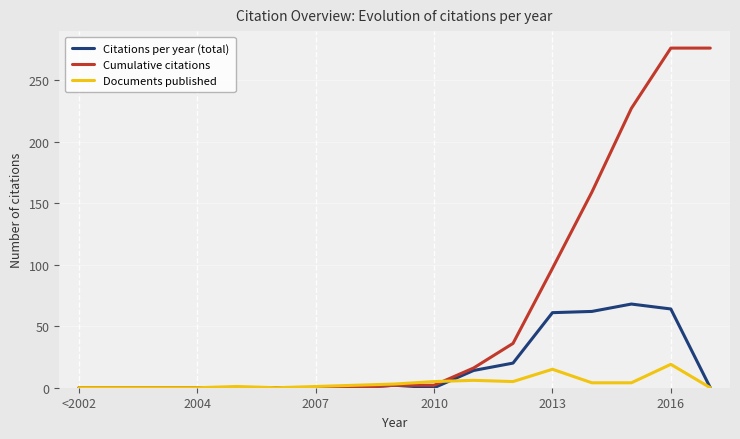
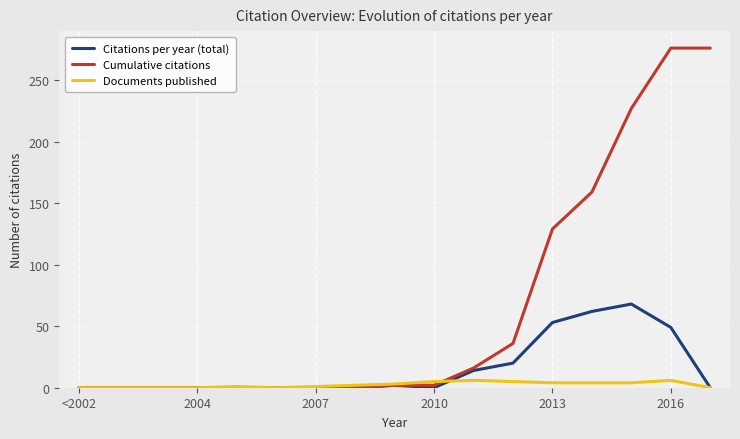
Citations per year (total), 2013: 61 -> 53
Cumulative citations, 2013: 97 -> 129
Documents published, 2013: 15 -> 4
Citations per year (total), 2016: 64 -> 49
Documents published, 2016: 19 -> 6
